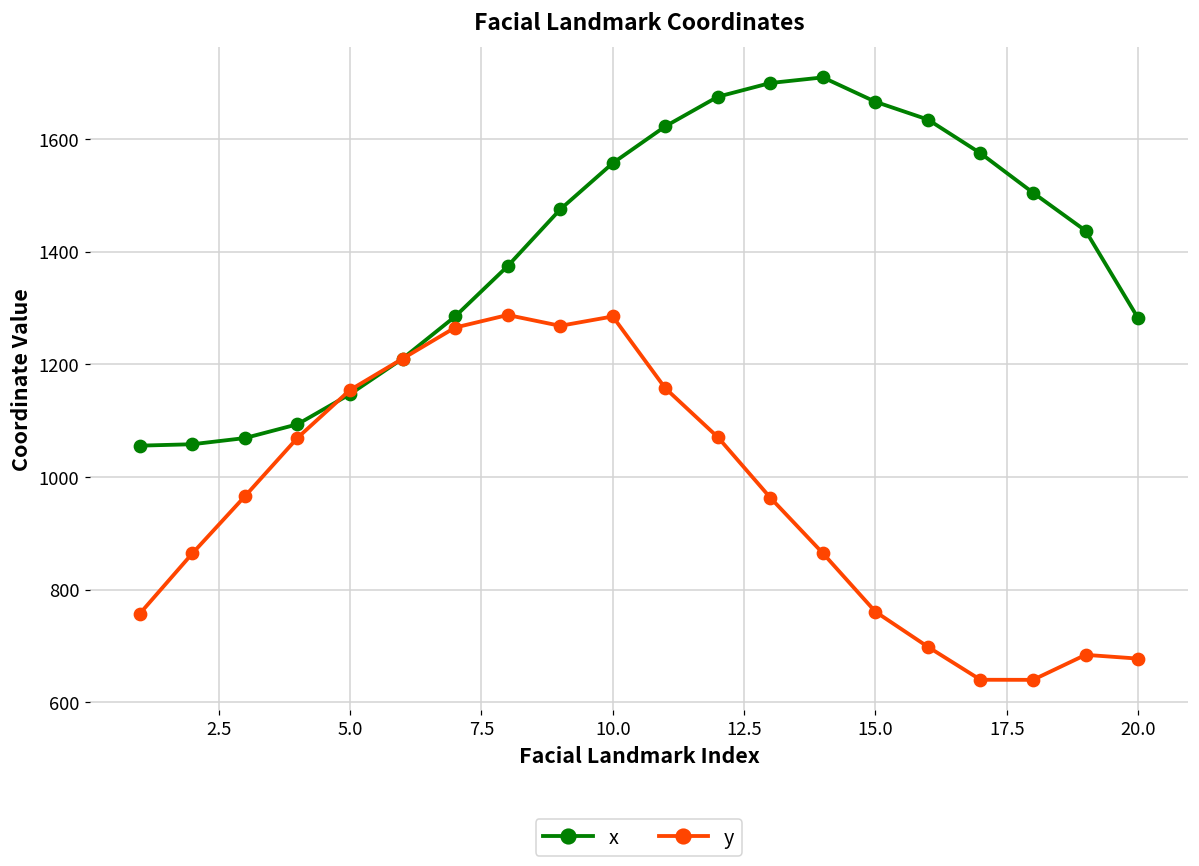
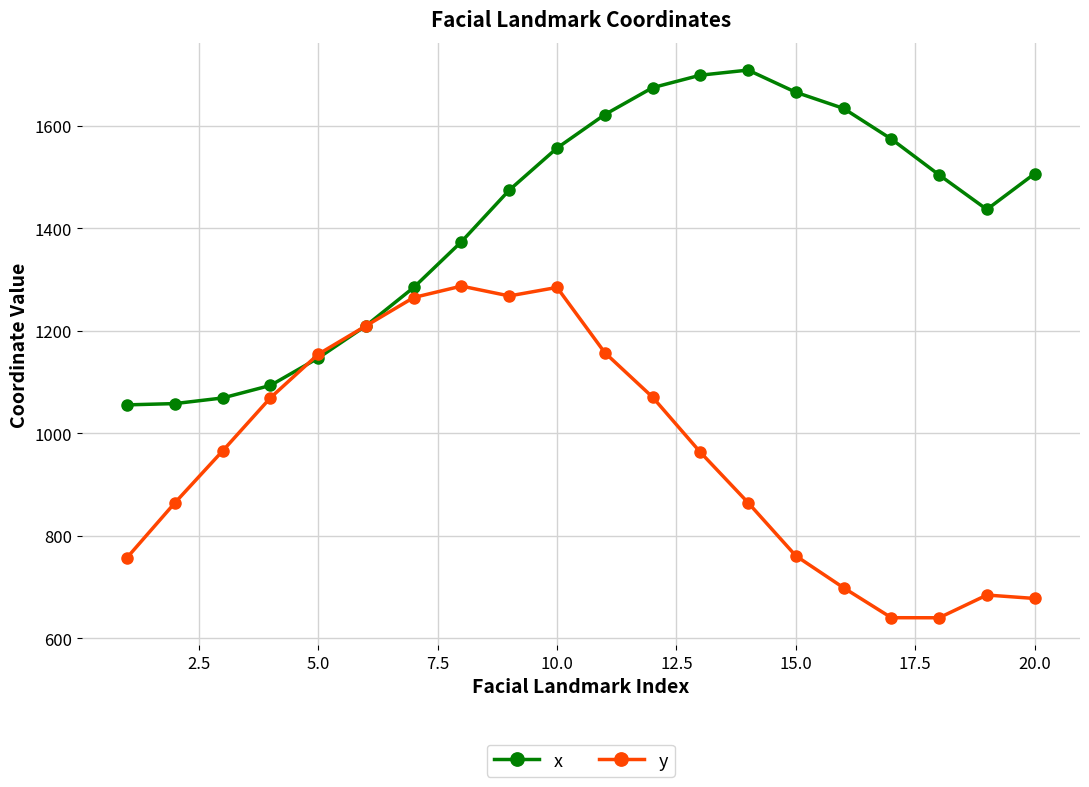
x, 20.0: 1280 -> 1510
